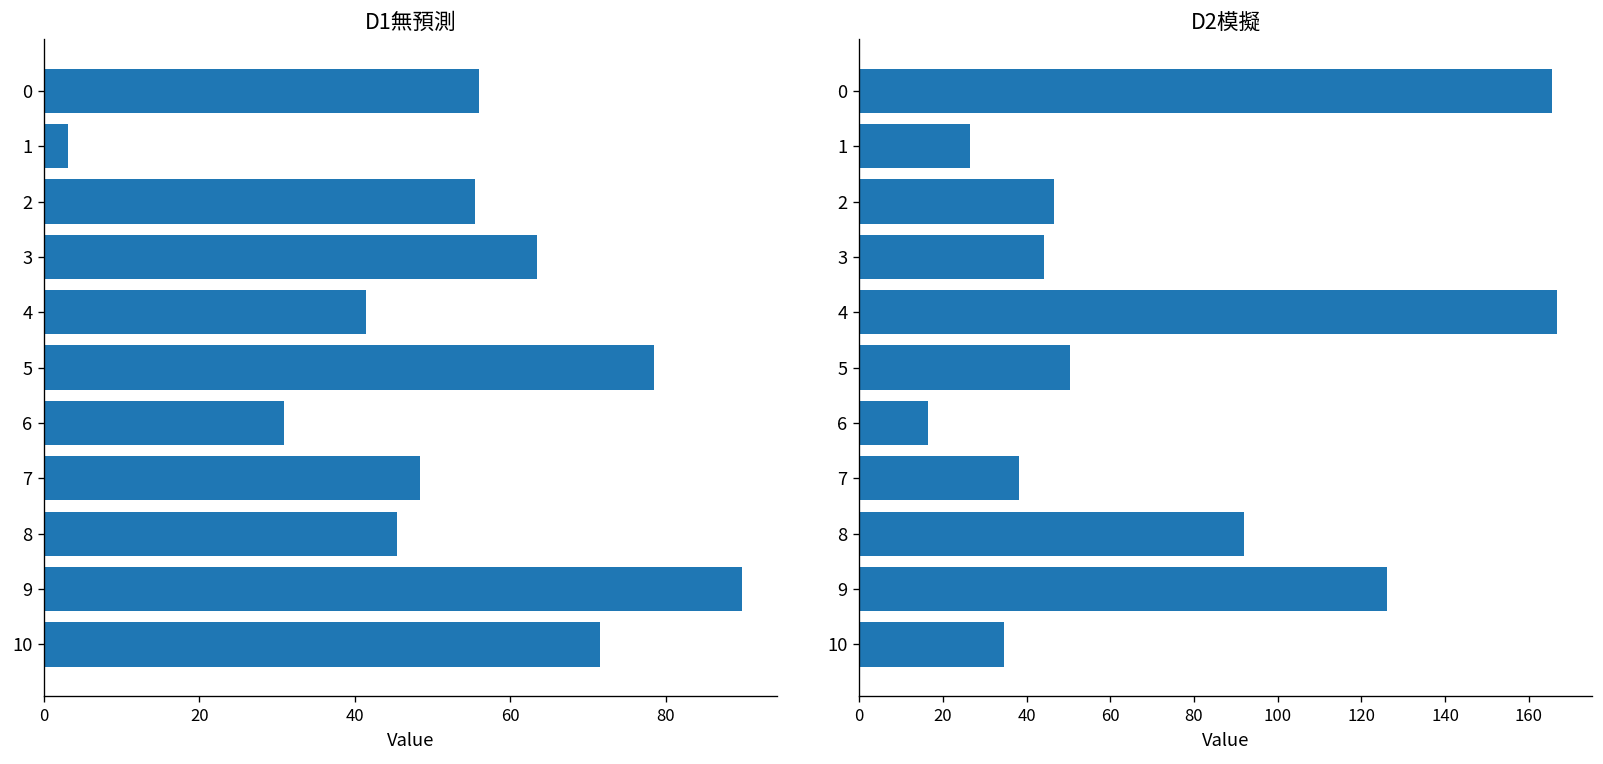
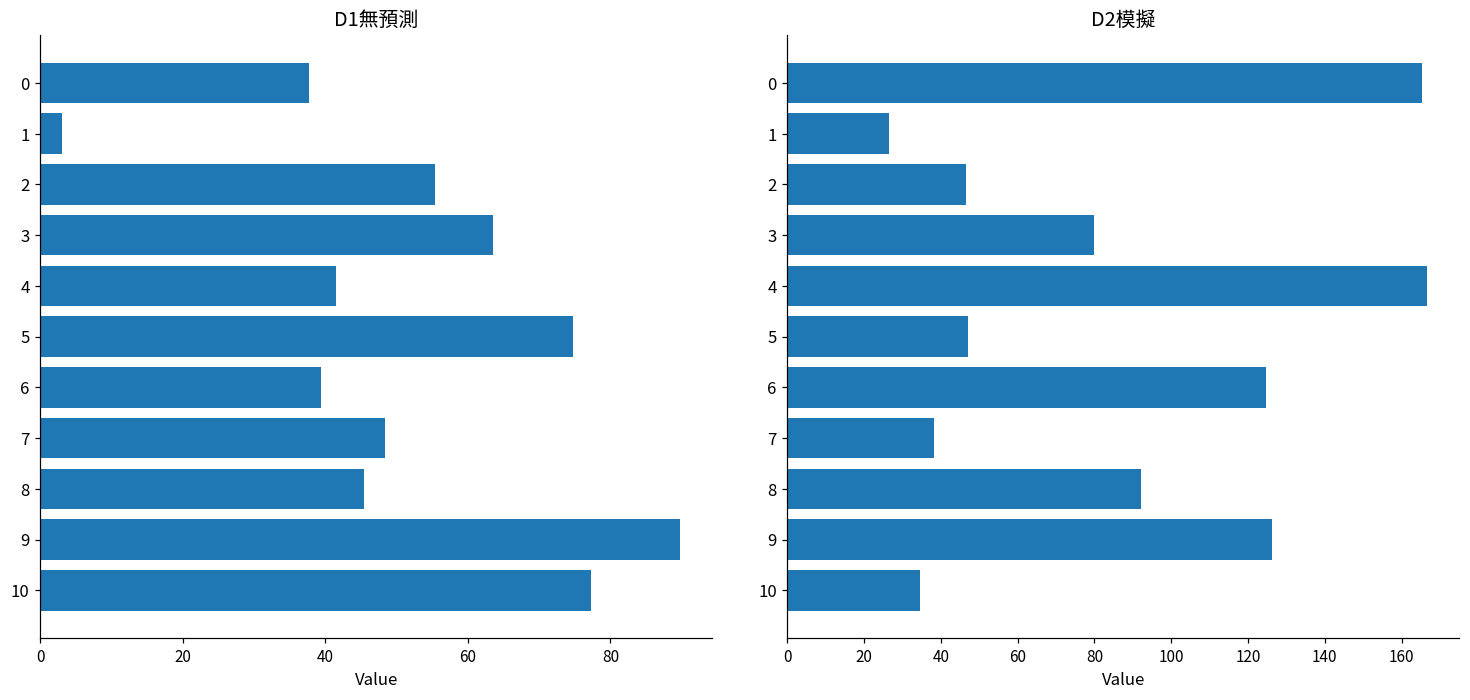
D1無預測, 0: 56 -> 38
D1無預測, 5: 78 -> 75
D1無預測, 6: 31 -> 39
D1無預測, 10: 72 -> 77
D2模擬, 3: 44 -> 80
D2模擬, 5: 50 -> 47
D2模擬, 6: 17 -> 125
